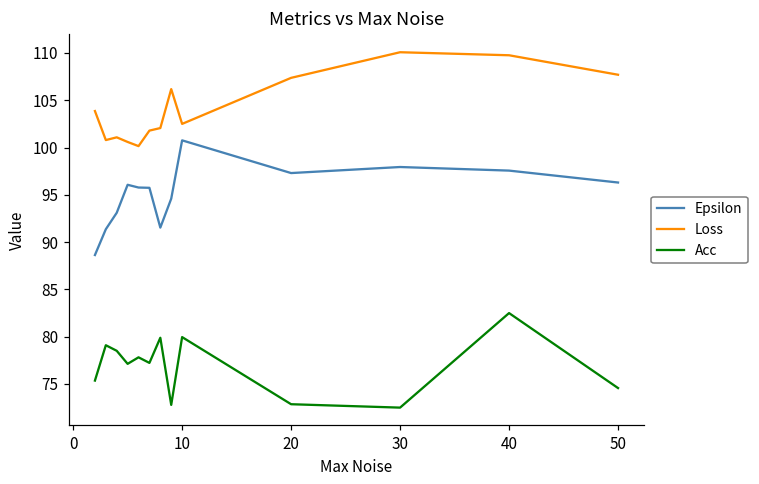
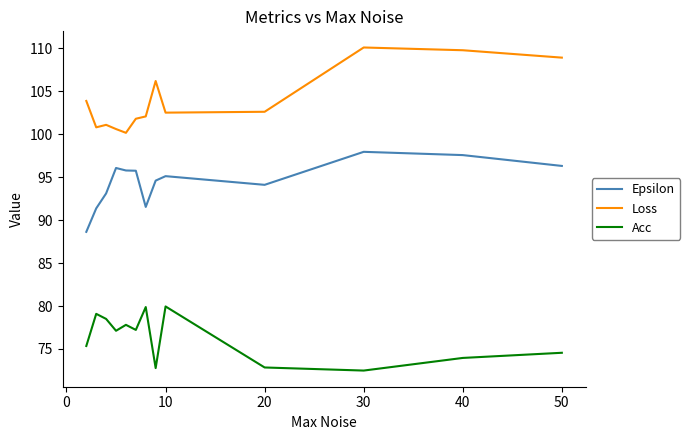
Epsilon, 10: 101 -> 95
Epsilon, 20: 97 -> 94
Loss, 20: 107 -> 103
Acc, 40: 82 -> 74
Loss, 50: 108 -> 109
